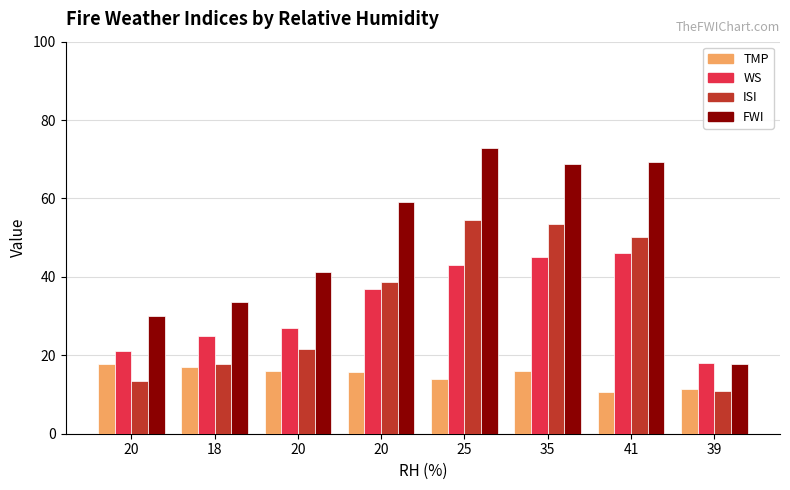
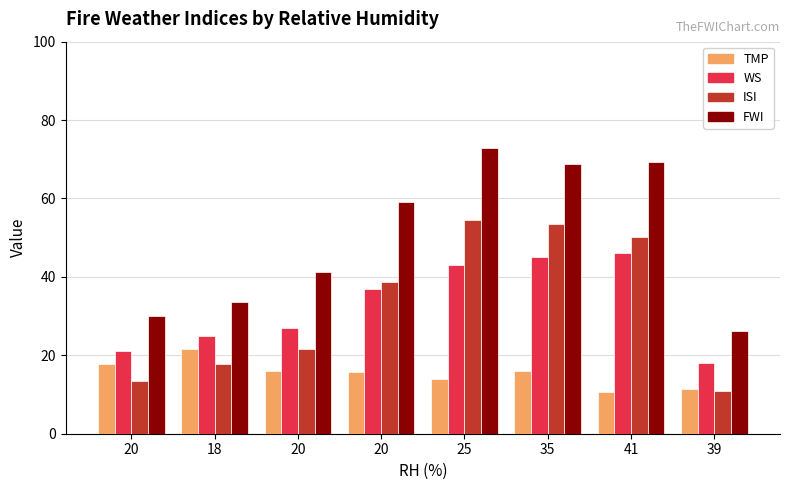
TMP, 18: 17 -> 22
FWI, 39: 18 -> 26
